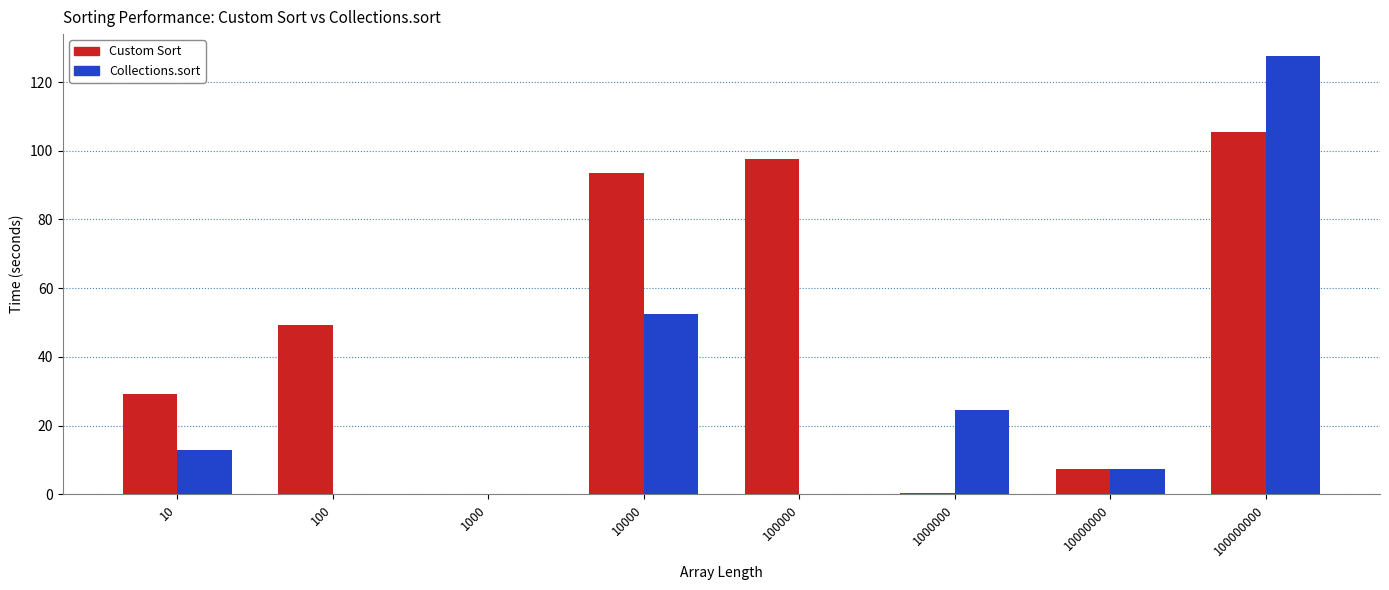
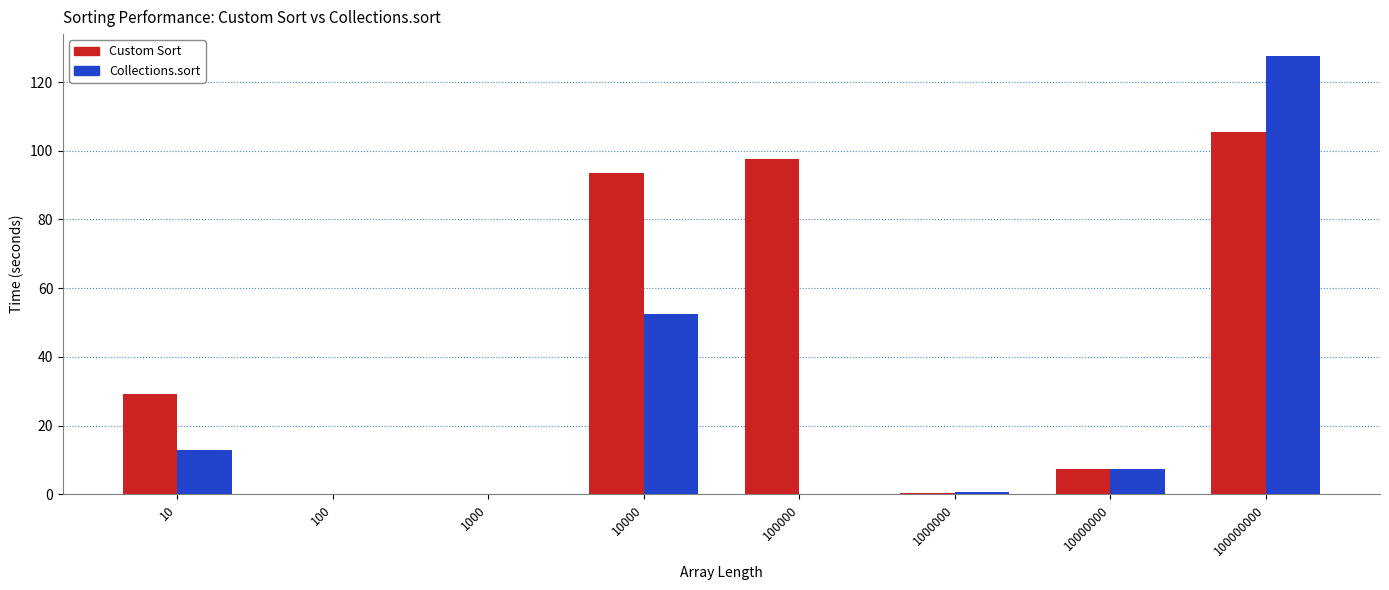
Custom Sort, 100: 49 -> 0
Collections.sort, 1000000: 25 -> 1
